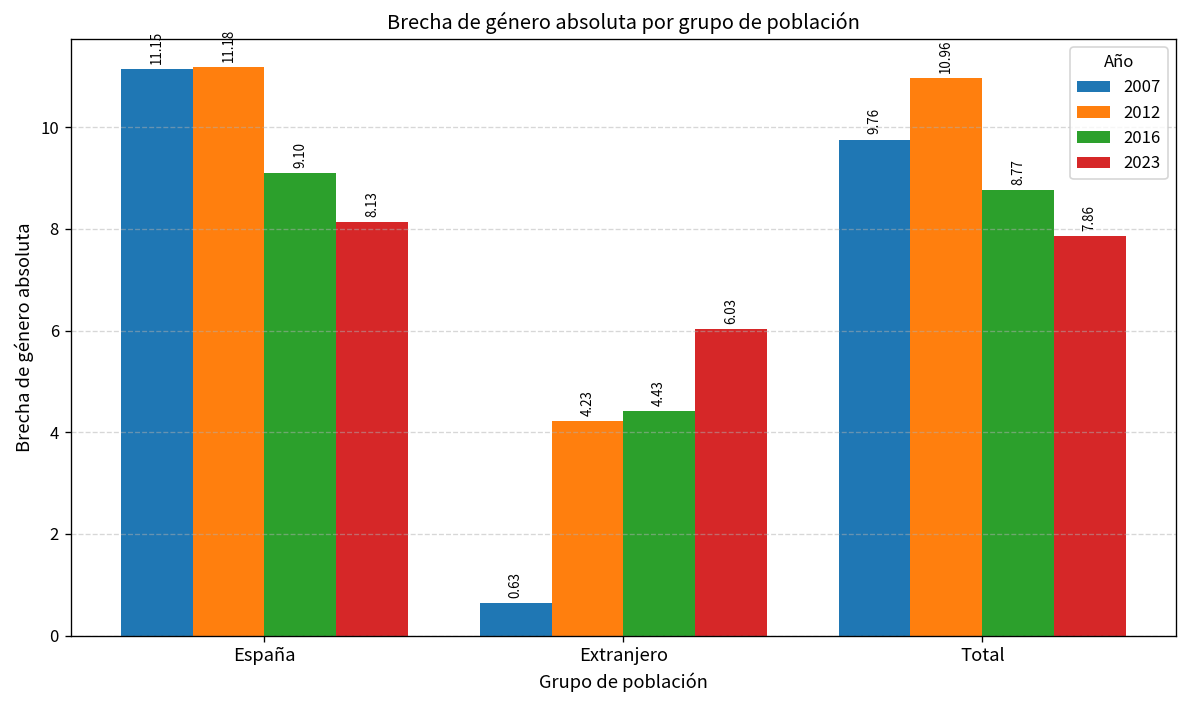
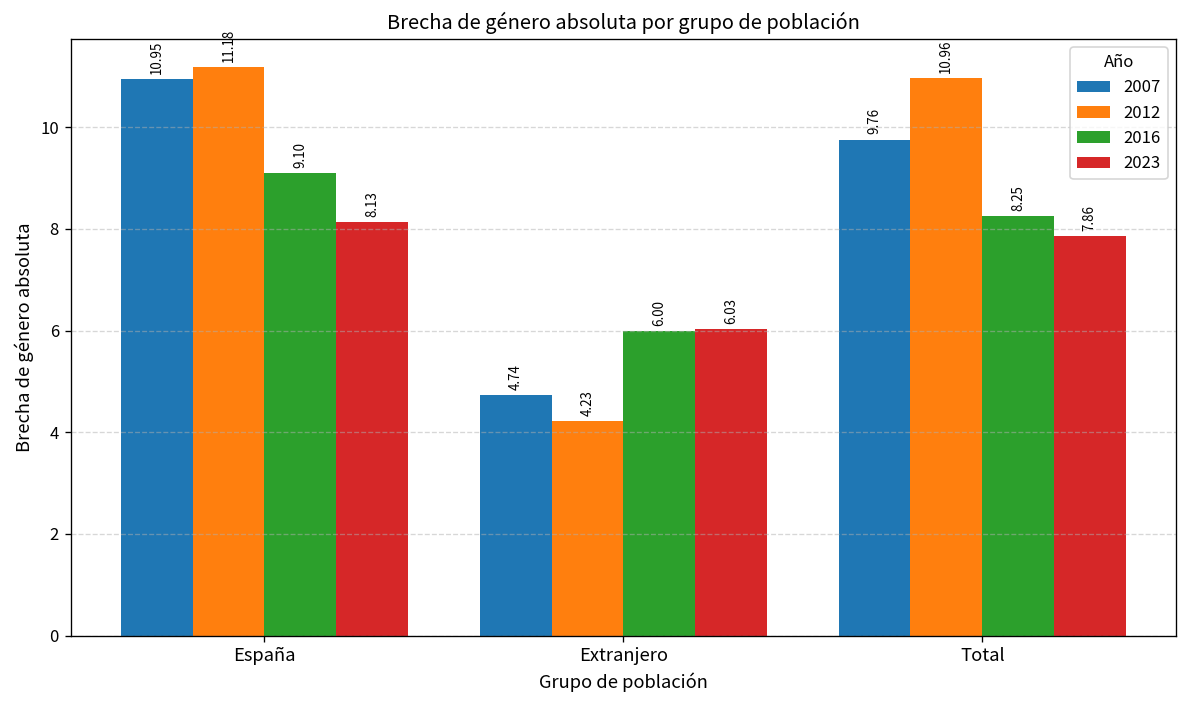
2007, España: 11.15 -> 10.95
2007, Extranjero: 0.63 -> 4.74
2016, Extranjero: 4.43 -> 6.00
2016, Total: 8.77 -> 8.25
